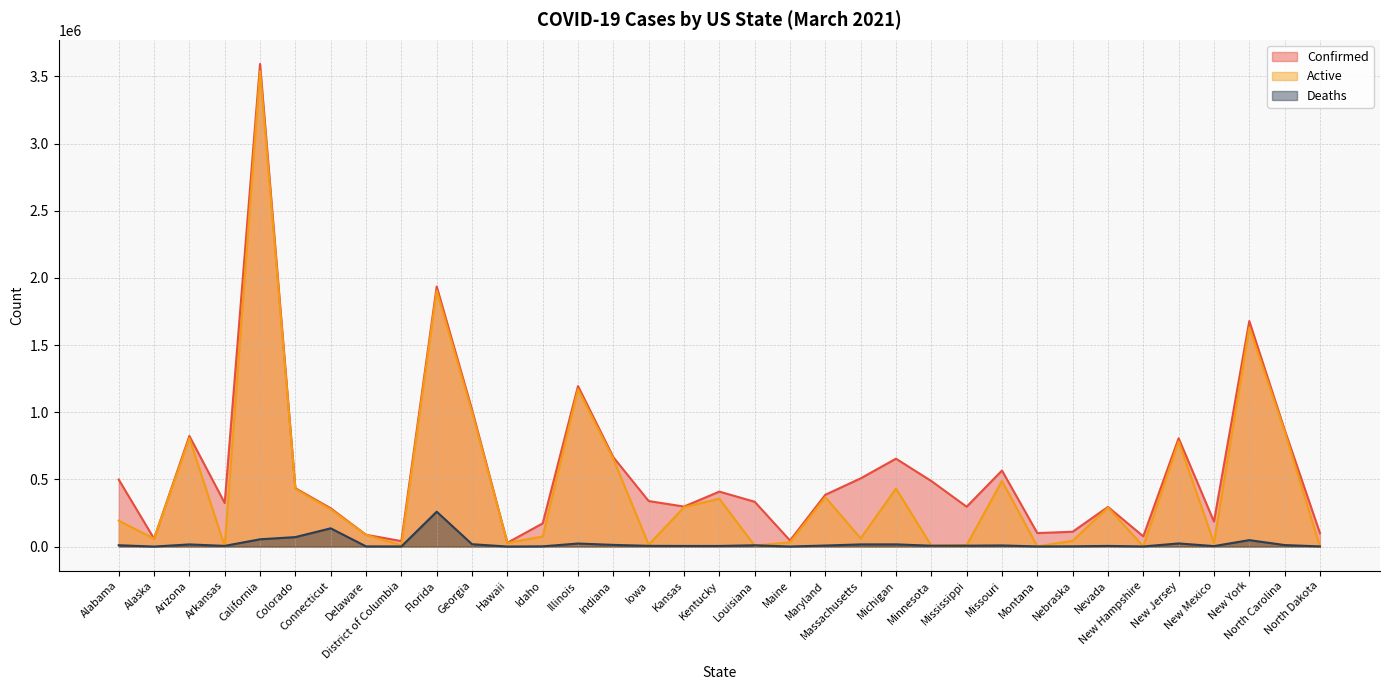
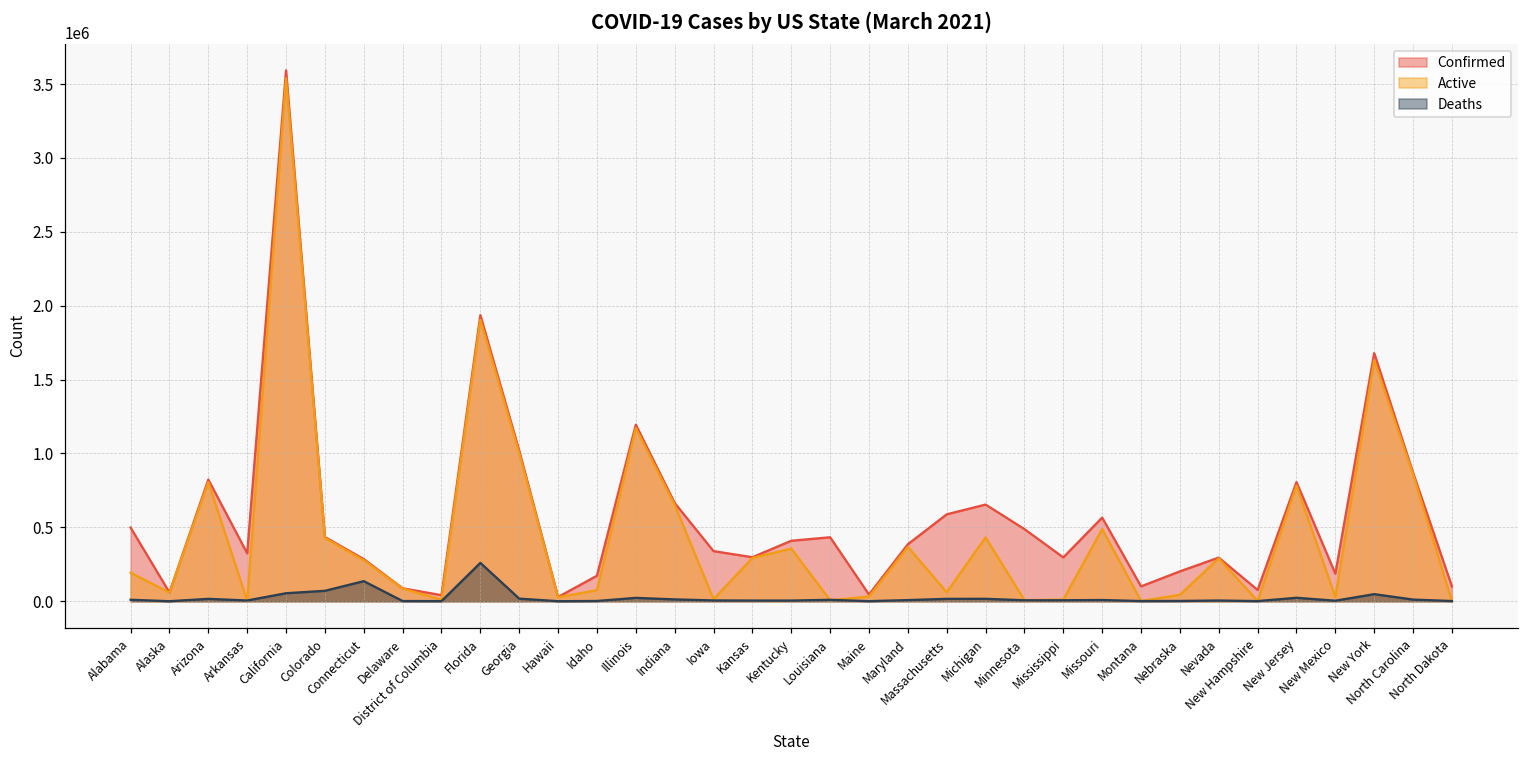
Confirmed, Louisiana: 330000 -> 430000
Confirmed, Massachusetts: 510000 -> 590000
Confirmed, Nebraska: 110000 -> 200000
